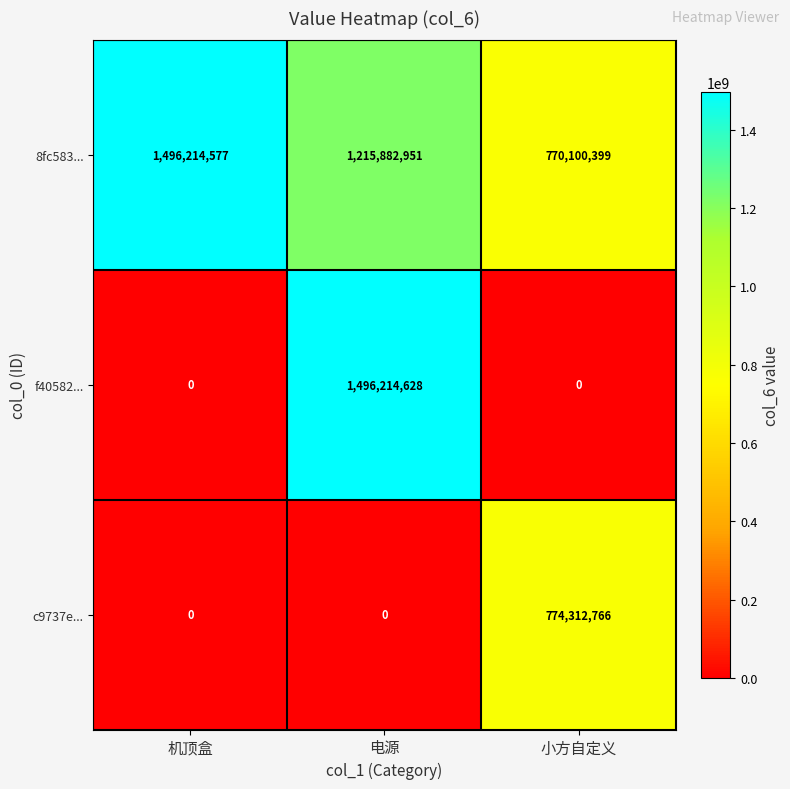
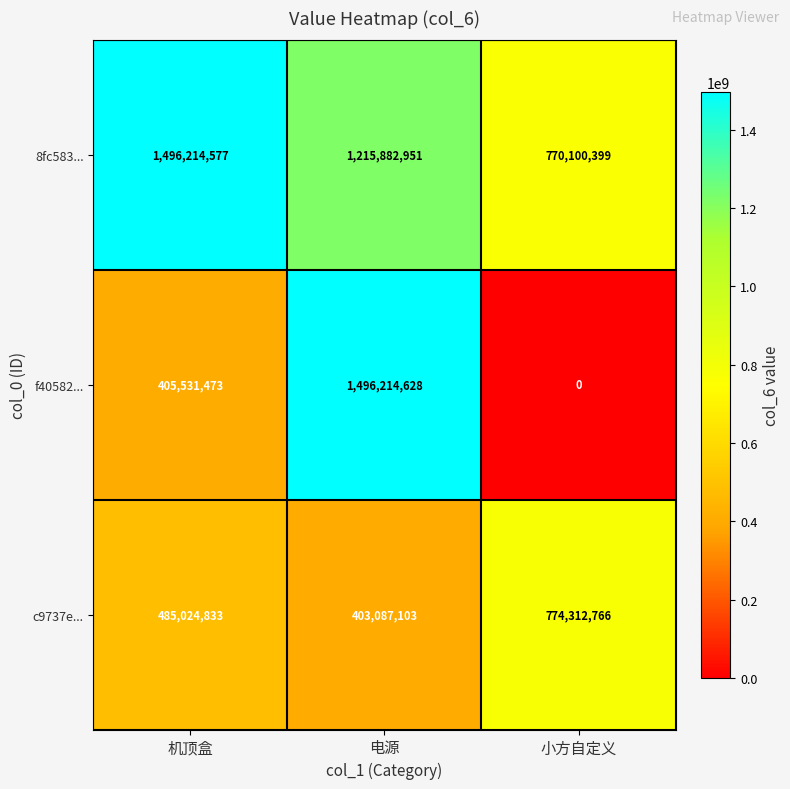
f40582..., 机顶盒: 0 -> 405,531,473
c9737e..., 机顶盒: 0 -> 485,024,833
c9737e..., 电源: 0 -> 403,087,103
